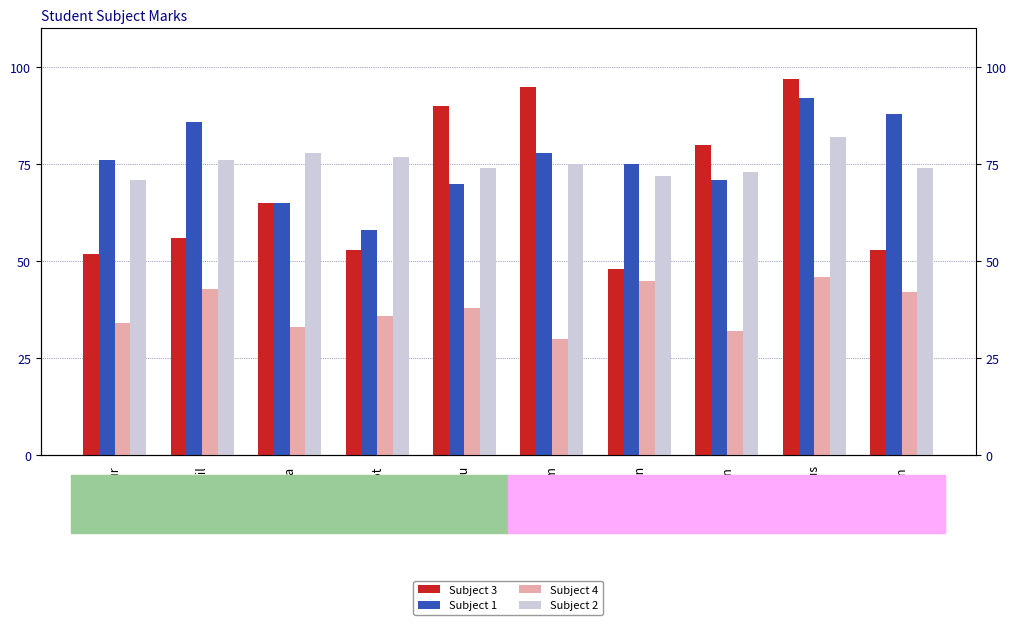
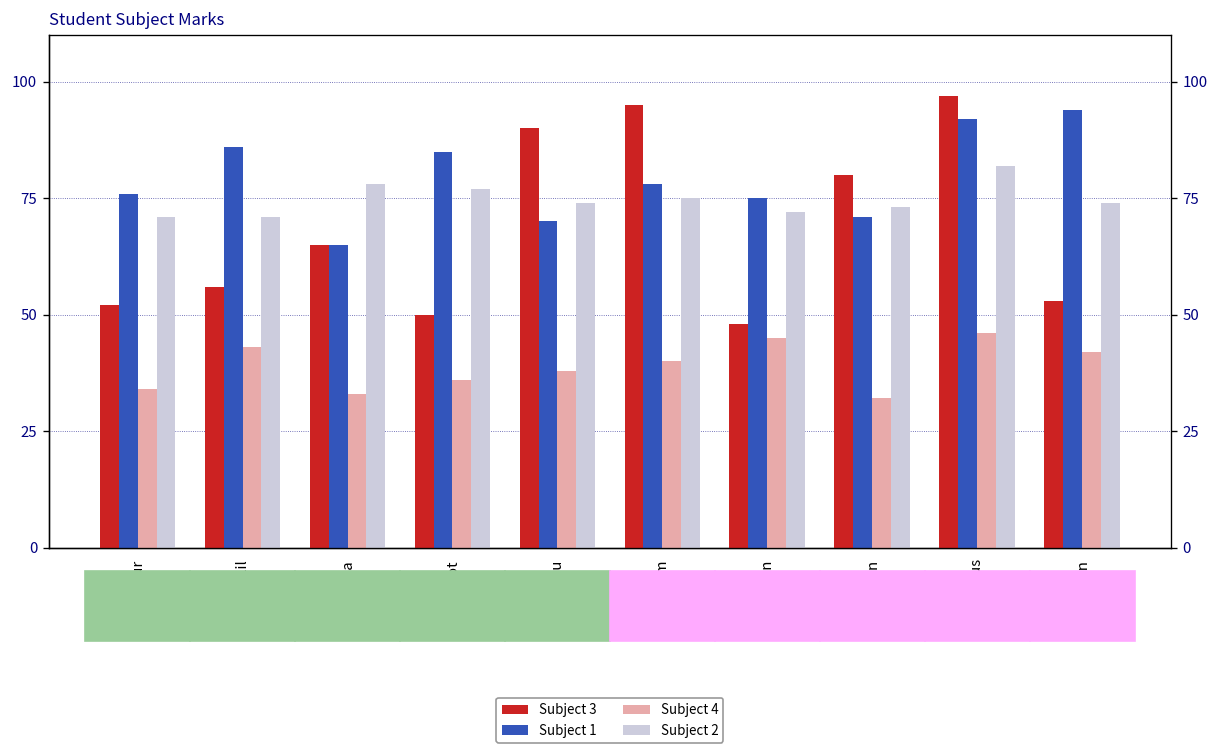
Subject 2, Jolil: 76 -> 71
Subject 3, Liakot: 53 -> 50
Subject 1, Liakot: 58 -> 85
Subject 4, Taslim: 30 -> 40
Subject 1, Hasan: 88 -> 94
